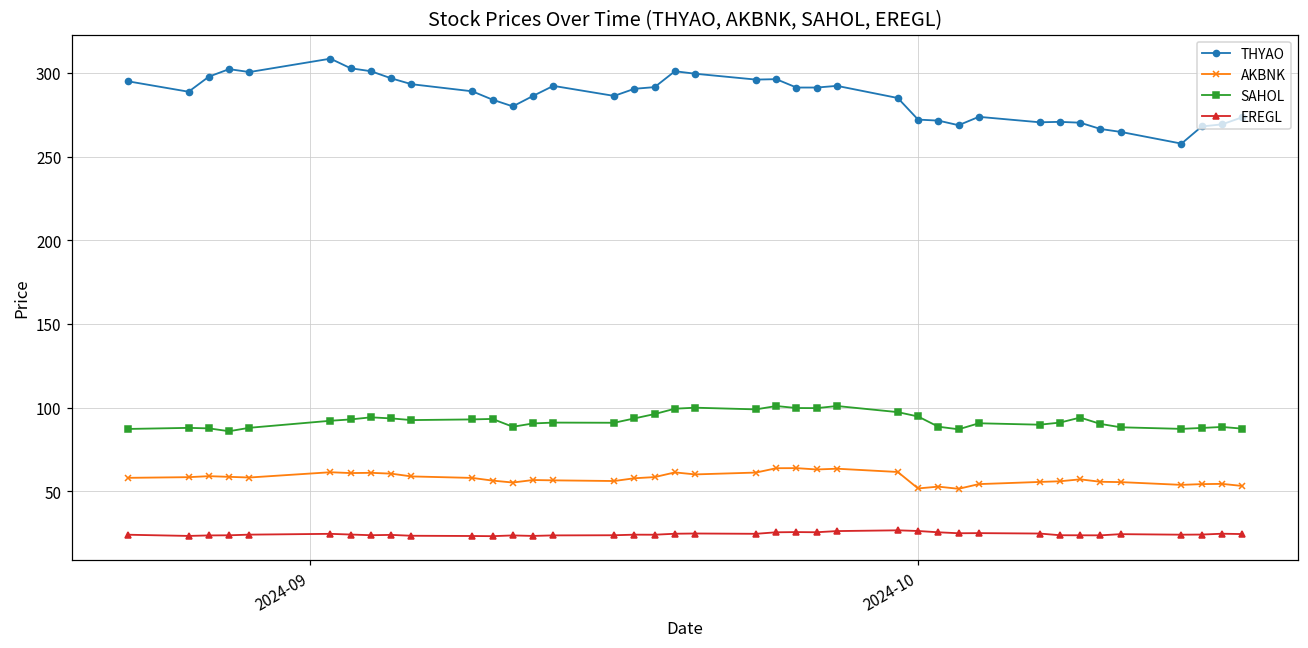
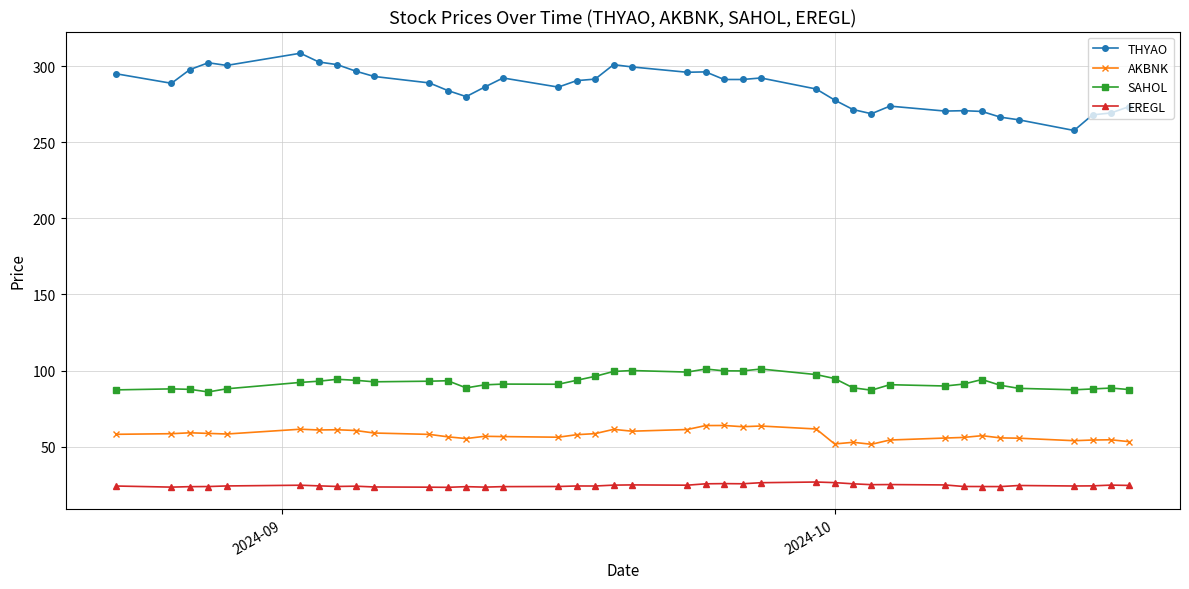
THYAO, 2024-10: 272 -> 278
